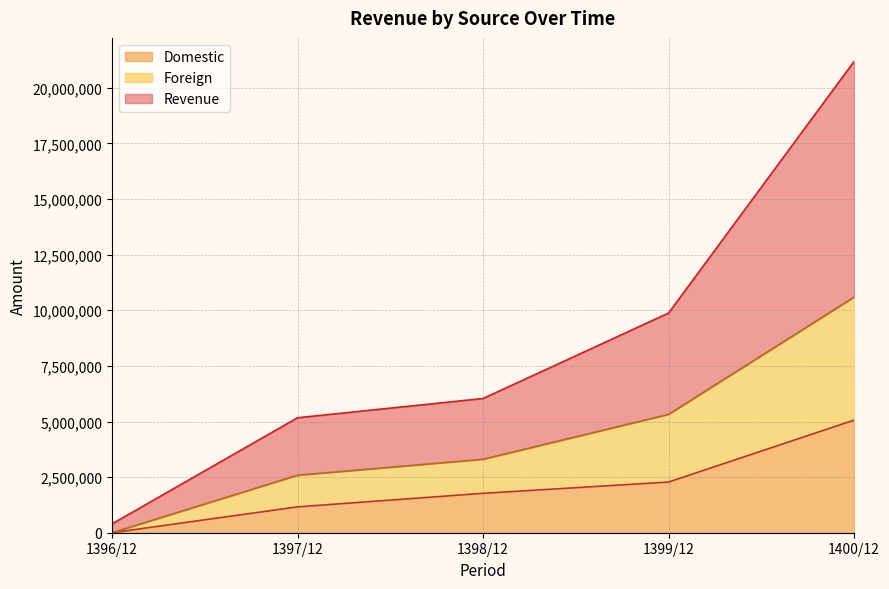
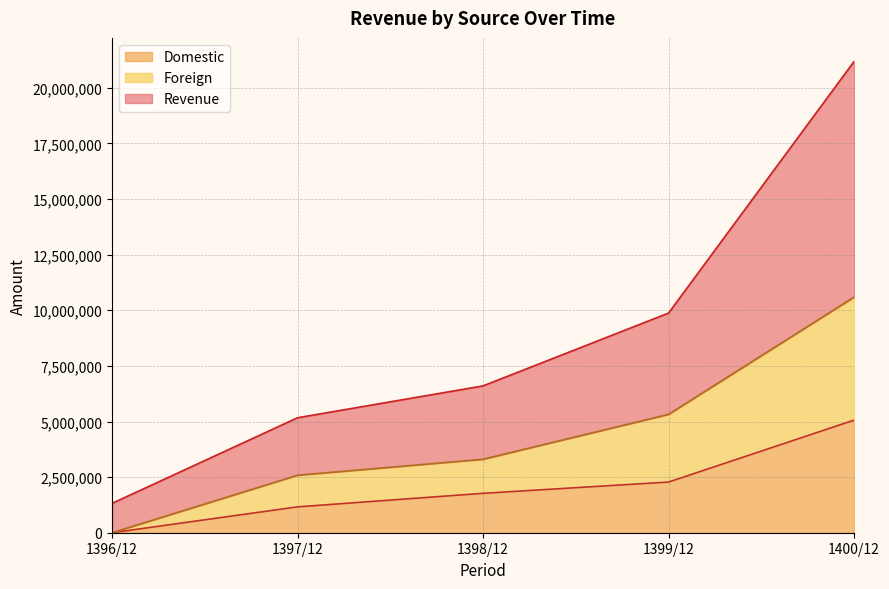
Revenue, 1396/12: 400,000 -> 1,300,000
Revenue, 1398/12: 2,700,000 -> 3,300,000
